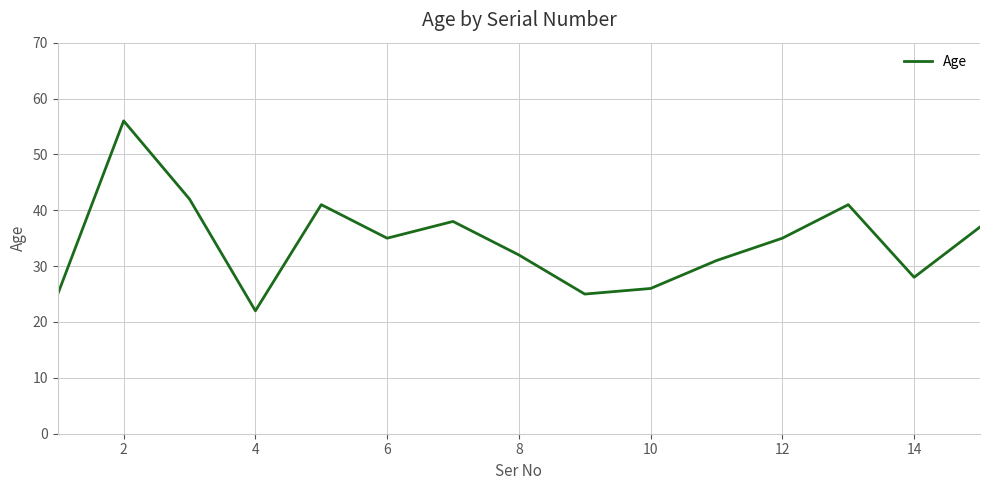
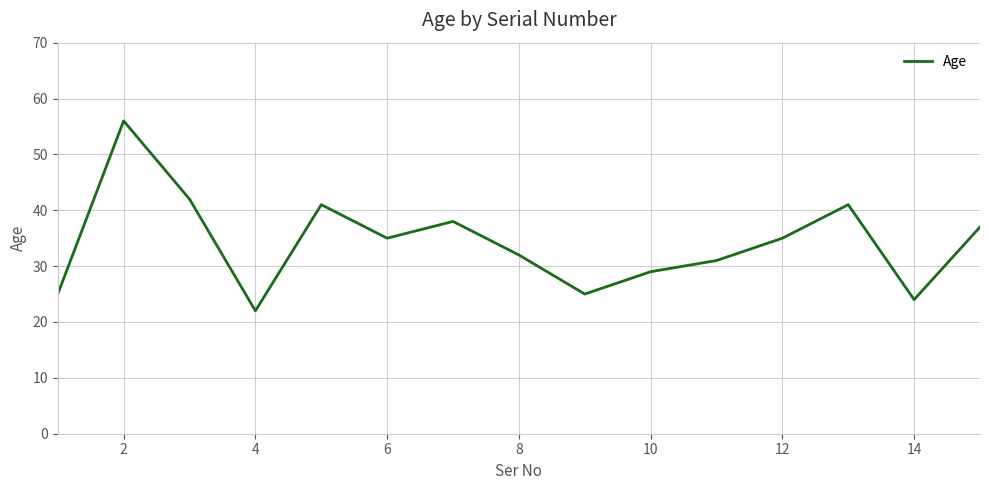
10: 26 -> 29
14: 28 -> 24
